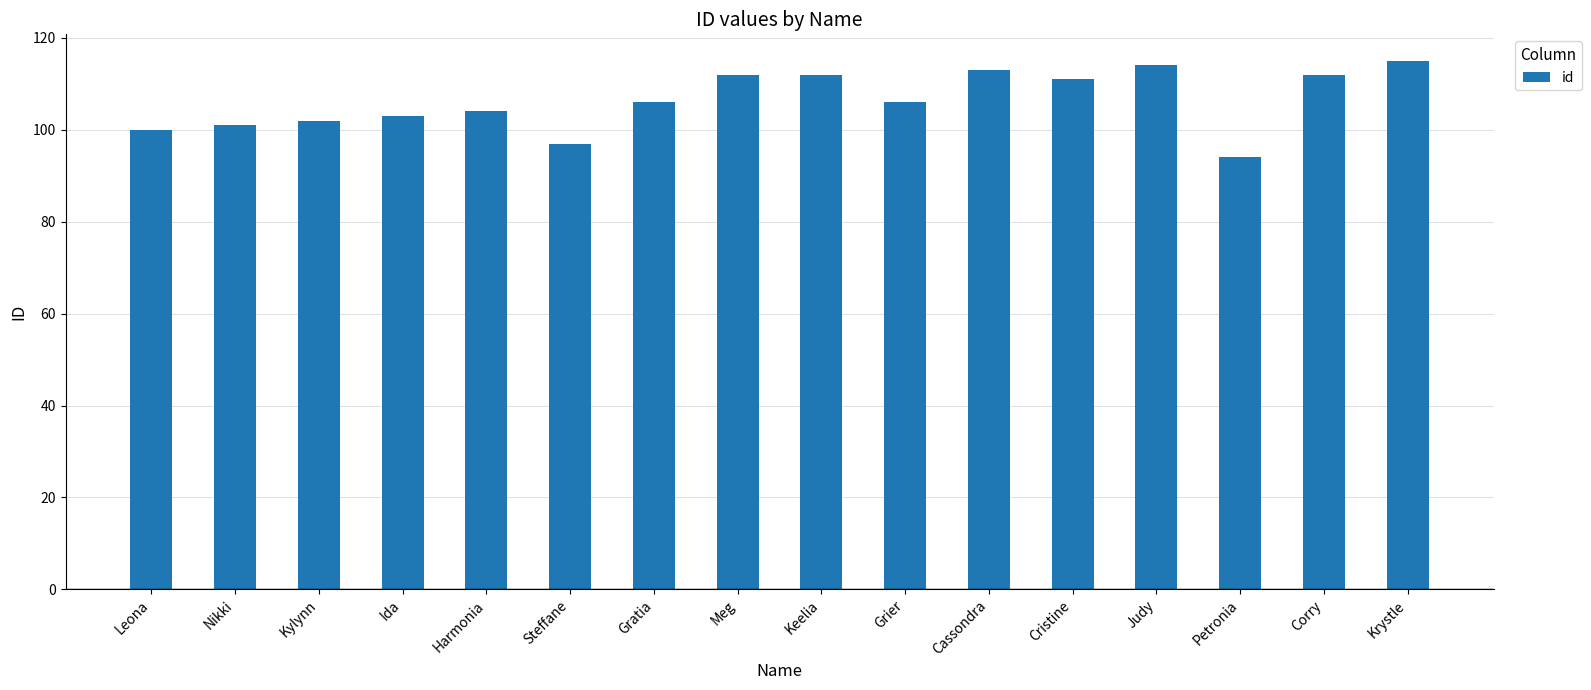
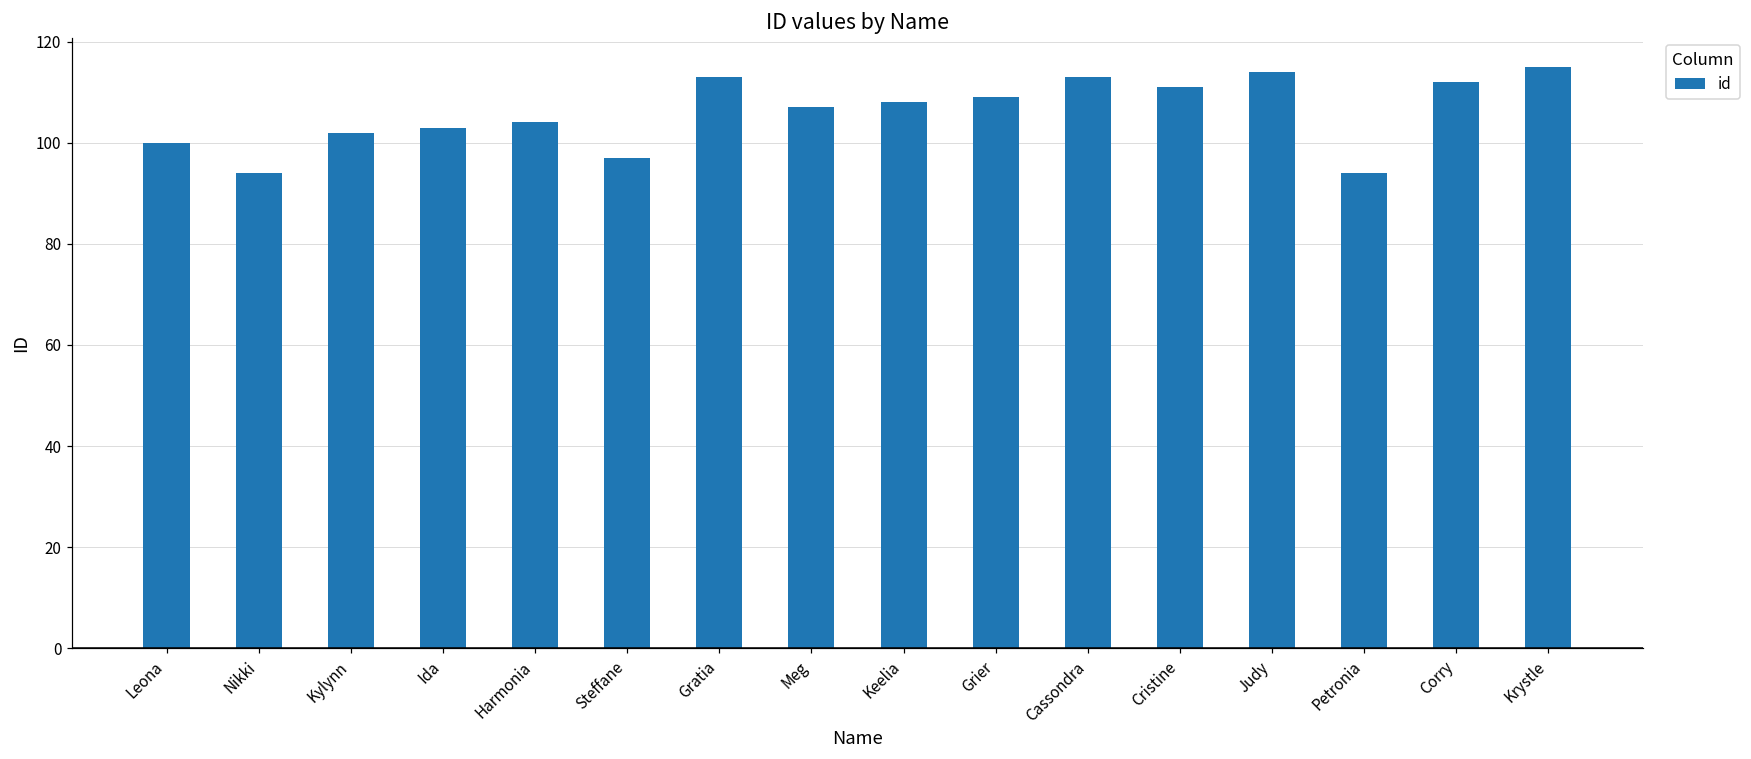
Nikki: 101 -> 94
Gratia: 106 -> 113
Meg: 112 -> 107
Keelia: 112 -> 108
Grier: 106 -> 109
